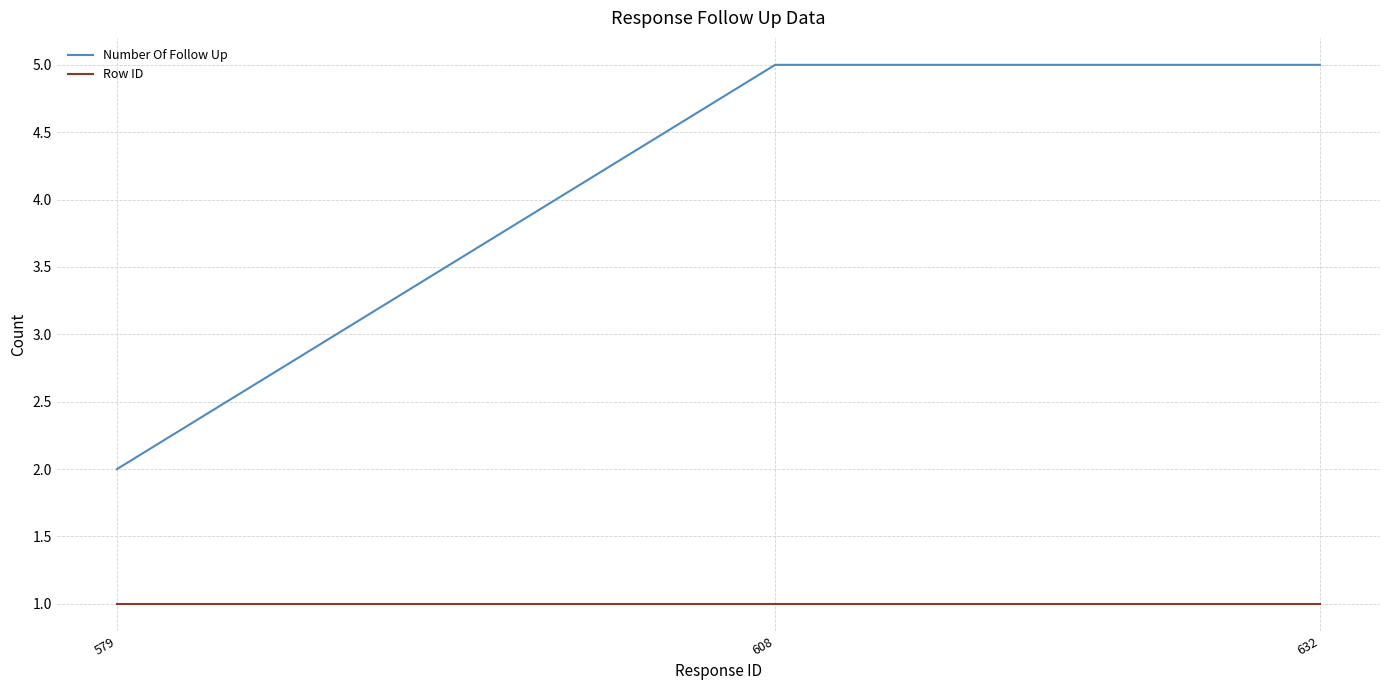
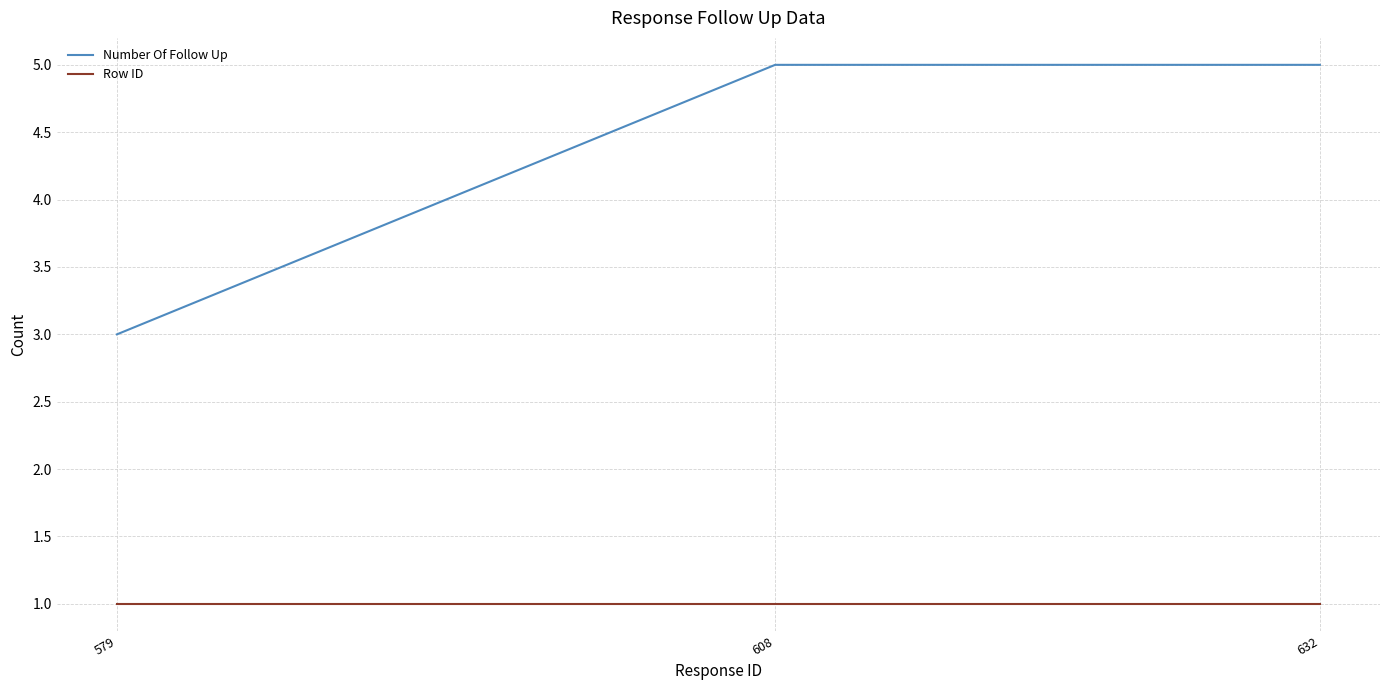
Number Of Follow Up, 579: 2 -> 3
